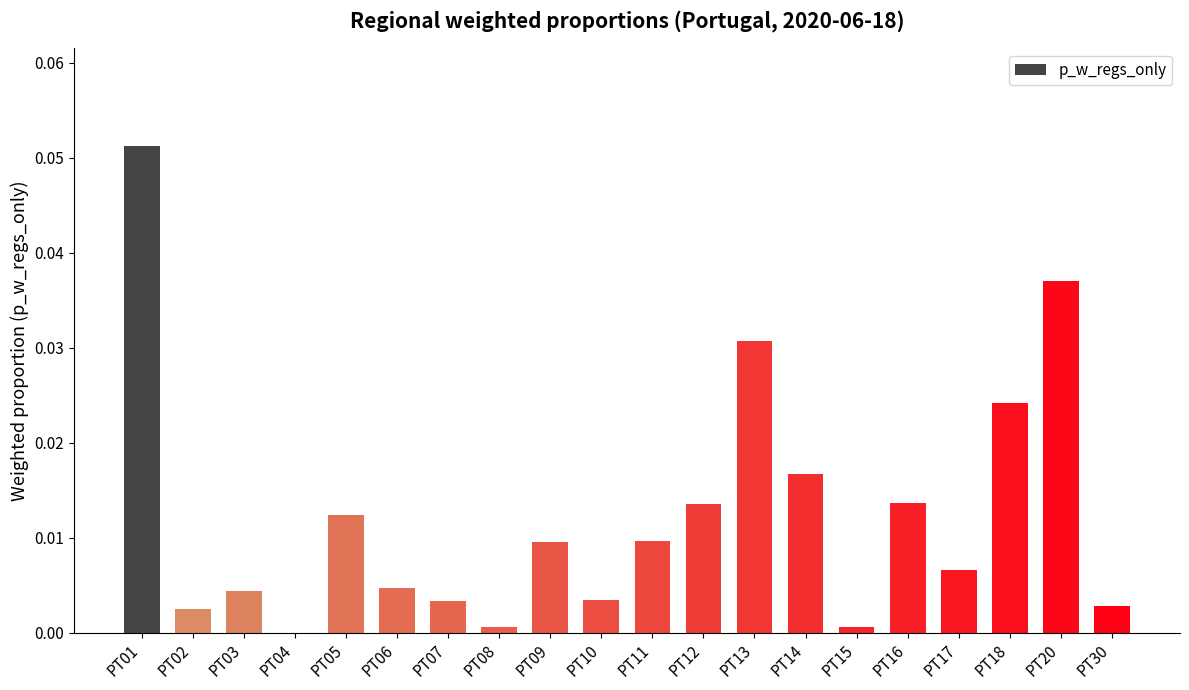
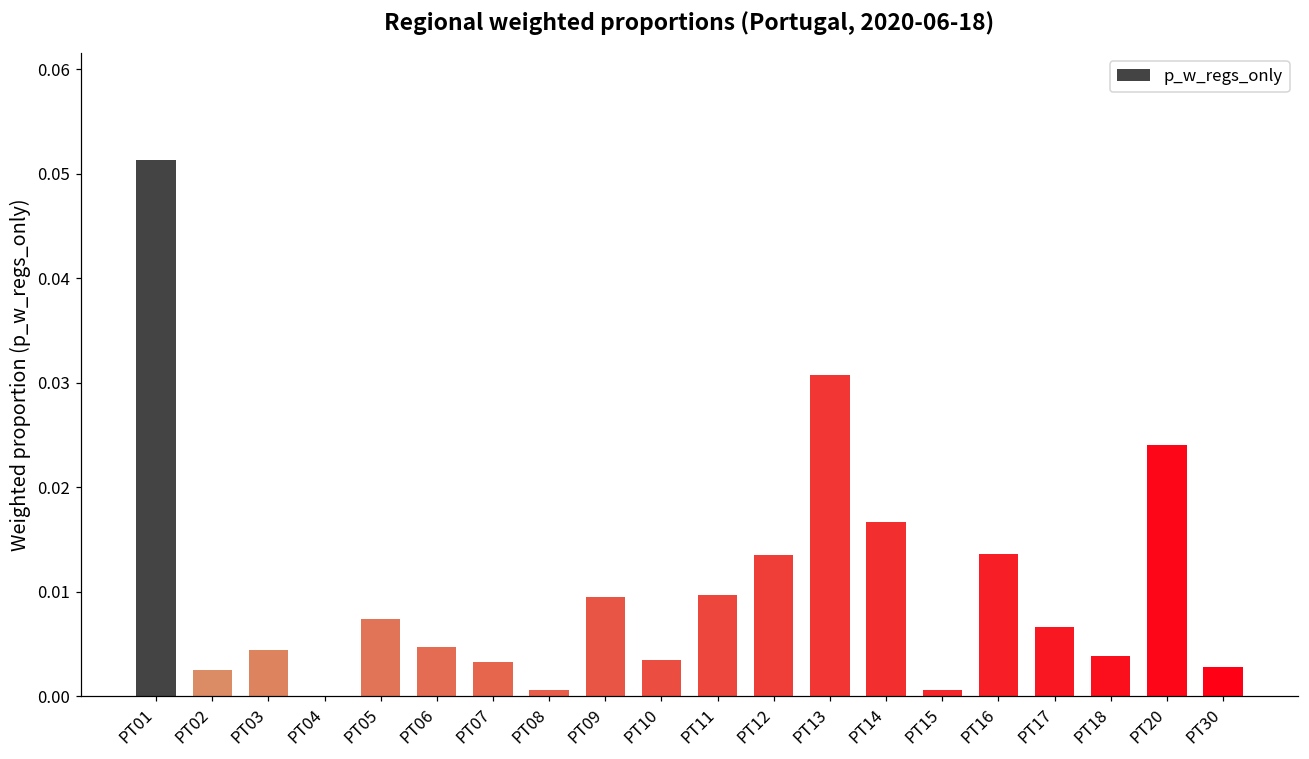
PT05: 0.012 -> 0.007
PT18: 0.024 -> 0.004
PT20: 0.037 -> 0.024
